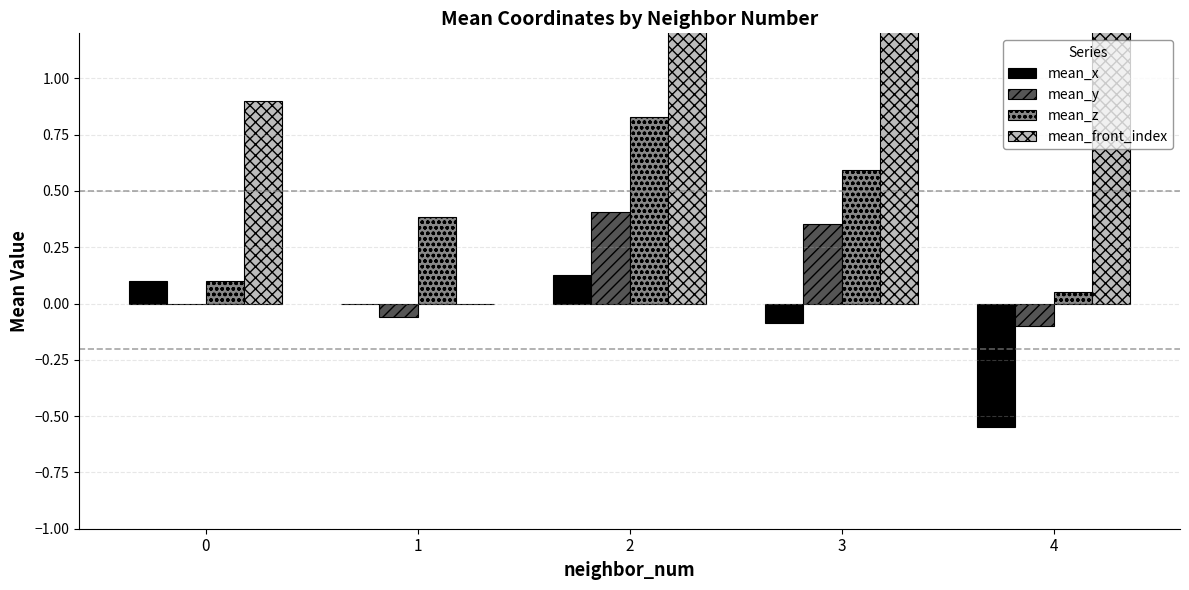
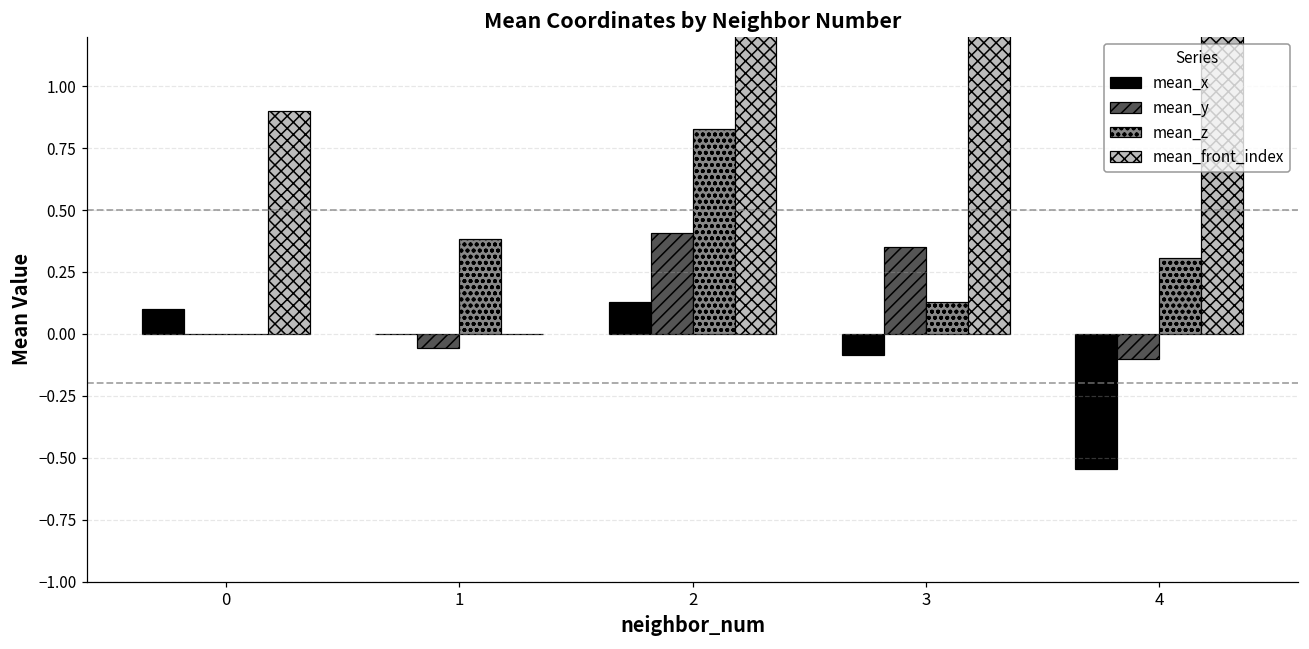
mean_z, 0: 0.1 -> 0.0
mean_z, 3: 0.59 -> 0.13
mean_z, 4: 0.05 -> 0.30
